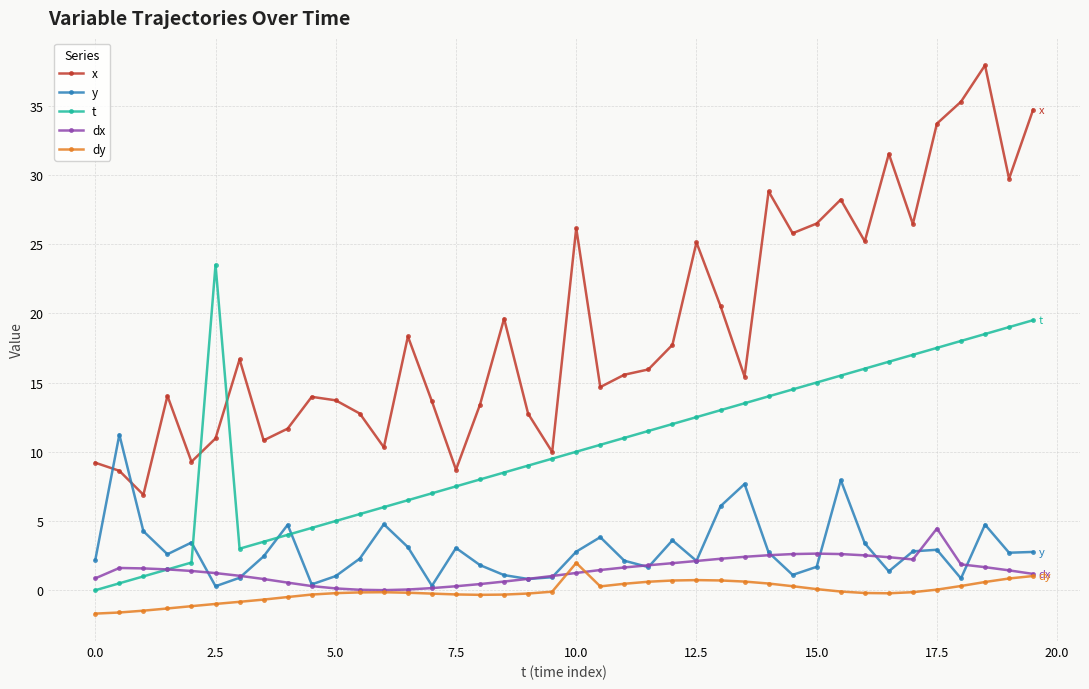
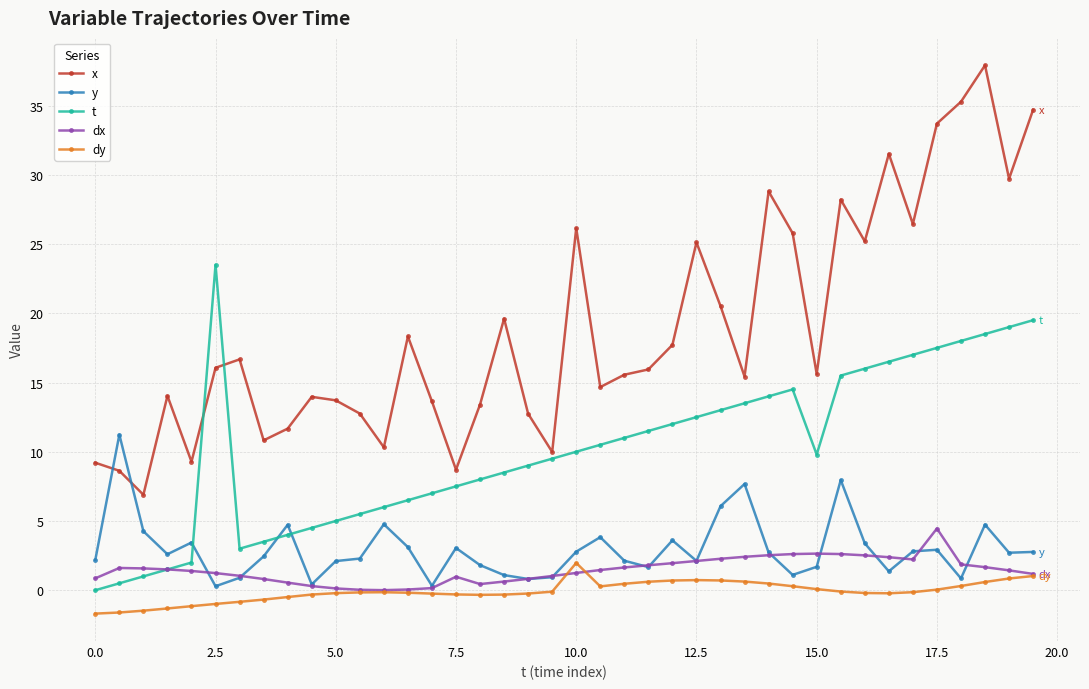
x, 2.5: 11.0 -> 16.1
y, 5.0: 1.0 -> 2.1
dx, 7.5: 0.3 -> 1.0
x, 15.0: 26.5 -> 15.6
t, 15.0: 15.0 -> 9.8
